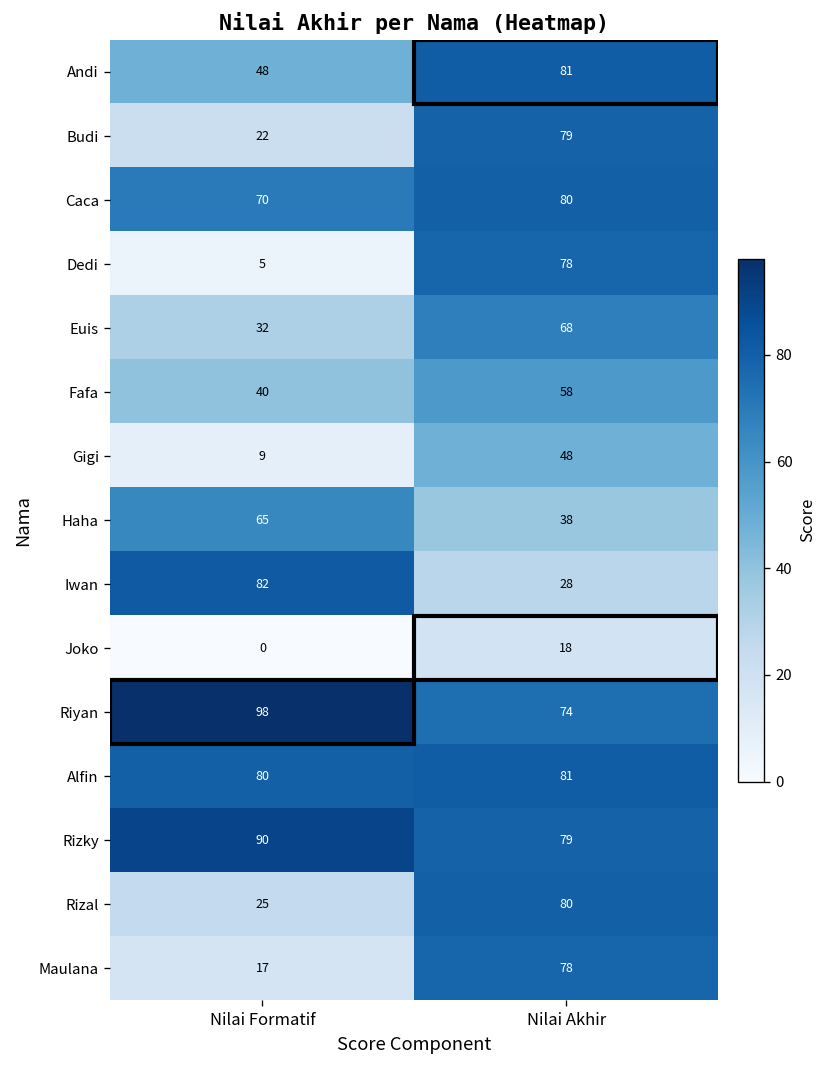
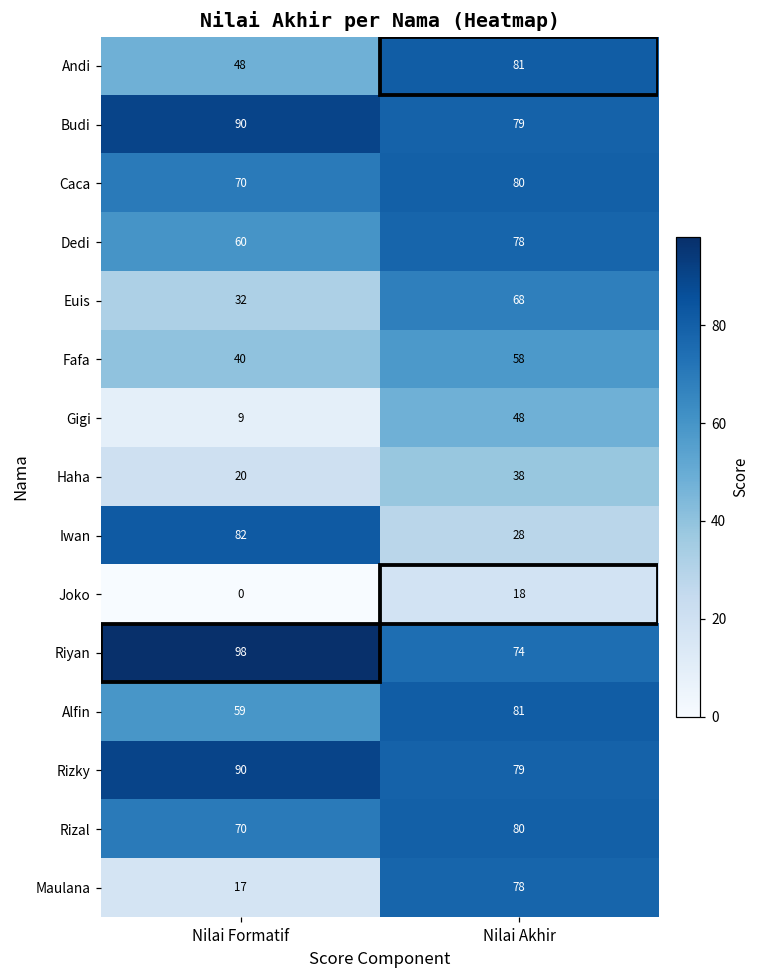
Budi, Nilai Formatif: 22 -> 90
Dedi, Nilai Formatif: 5 -> 60
Haha, Nilai Formatif: 65 -> 20
Alfin, Nilai Formatif: 80 -> 59
Rizal, Nilai Formatif: 25 -> 70
